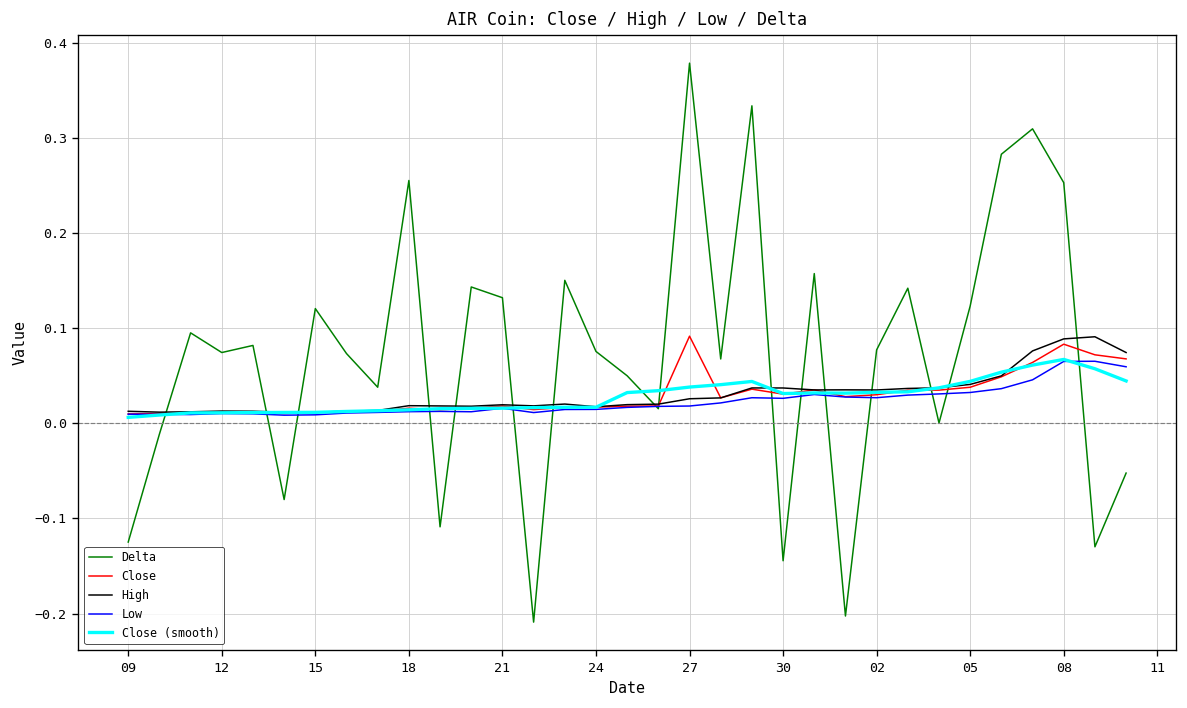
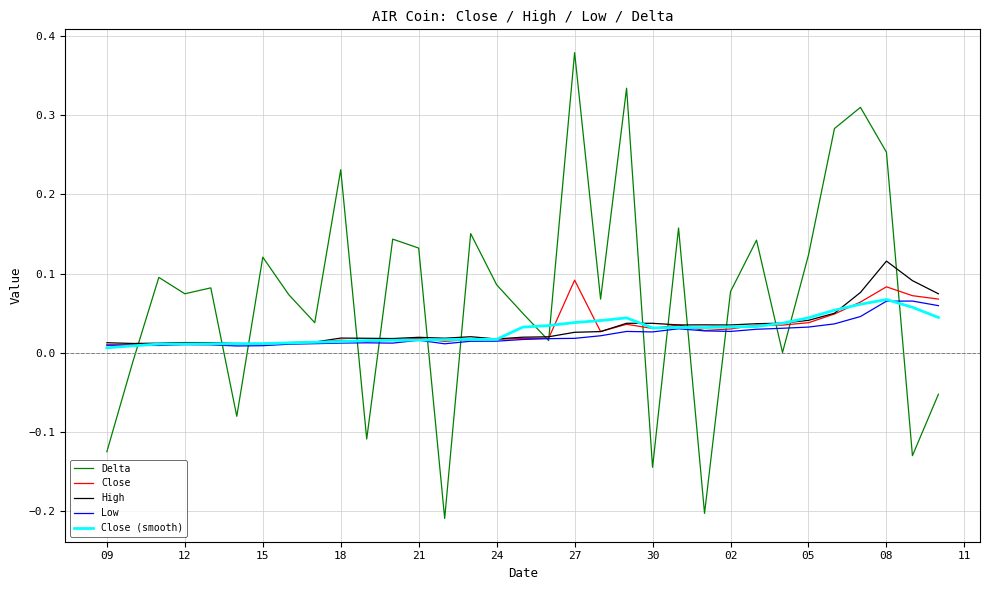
Delta, 18: 0.26 -> 0.23
Delta, 24: 0.08 -> 0.09
High, 08: 0.09 -> 0.12
